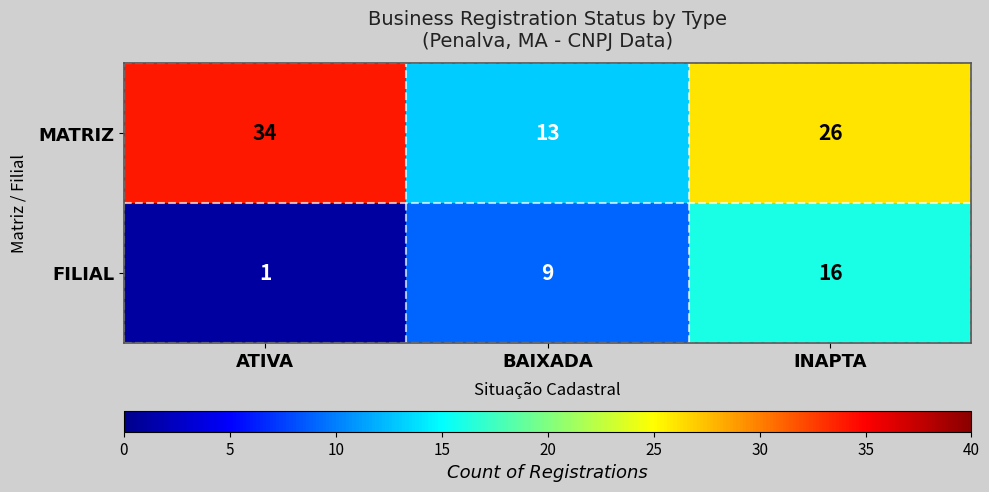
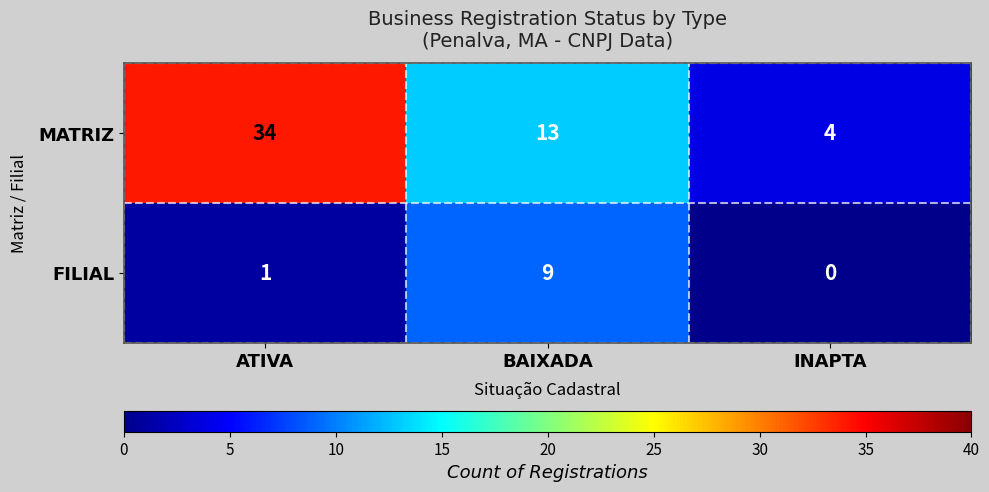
MATRIZ, INAPTA: 26 -> 4
FILIAL, INAPTA: 16 -> 0
